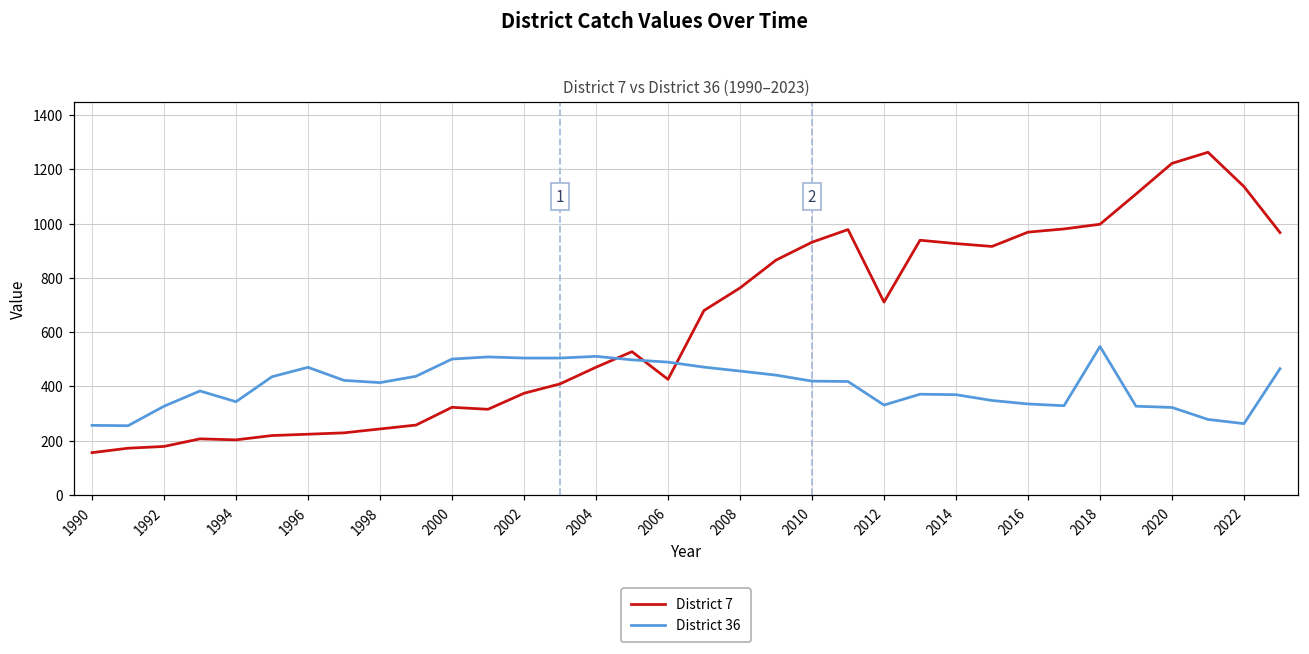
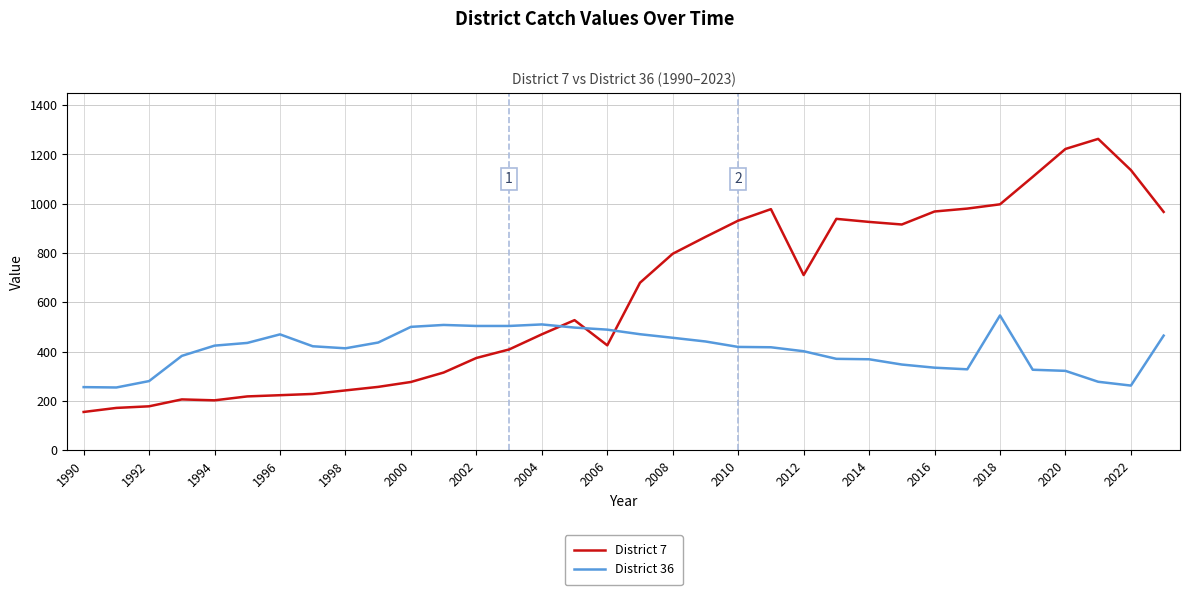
District 36, 1992: 330 -> 280
District 36, 1994: 340 -> 420
District 7, 2000: 320 -> 280
District 7, 2008: 760 -> 800
District 36, 2012: 330 -> 400
